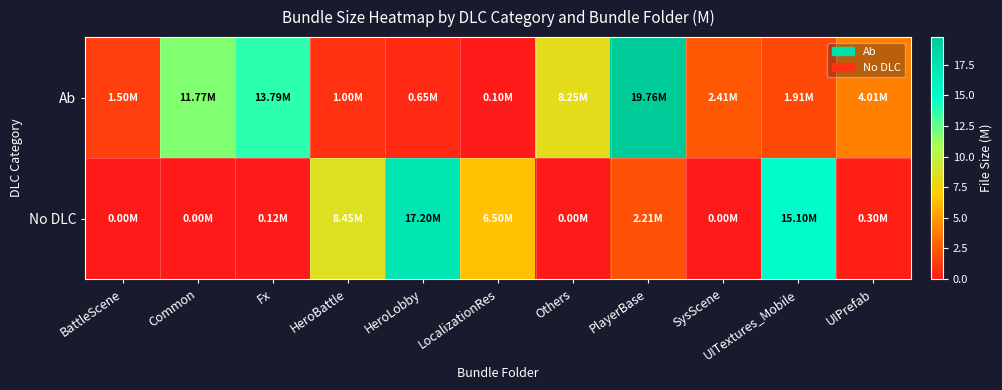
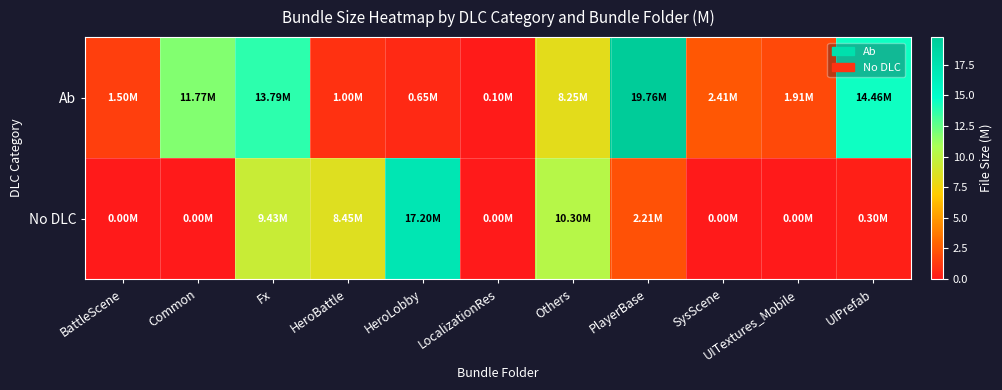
Ab, UIPrefab: 4.01M -> 14.46M
No DLC, Fx: 0.12M -> 9.43M
No DLC, LocalizationRes: 6.50M -> 0.00M
No DLC, Others: 0.00M -> 10.30M
No DLC, UITextures_Mobile: 15.10M -> 0.00M
